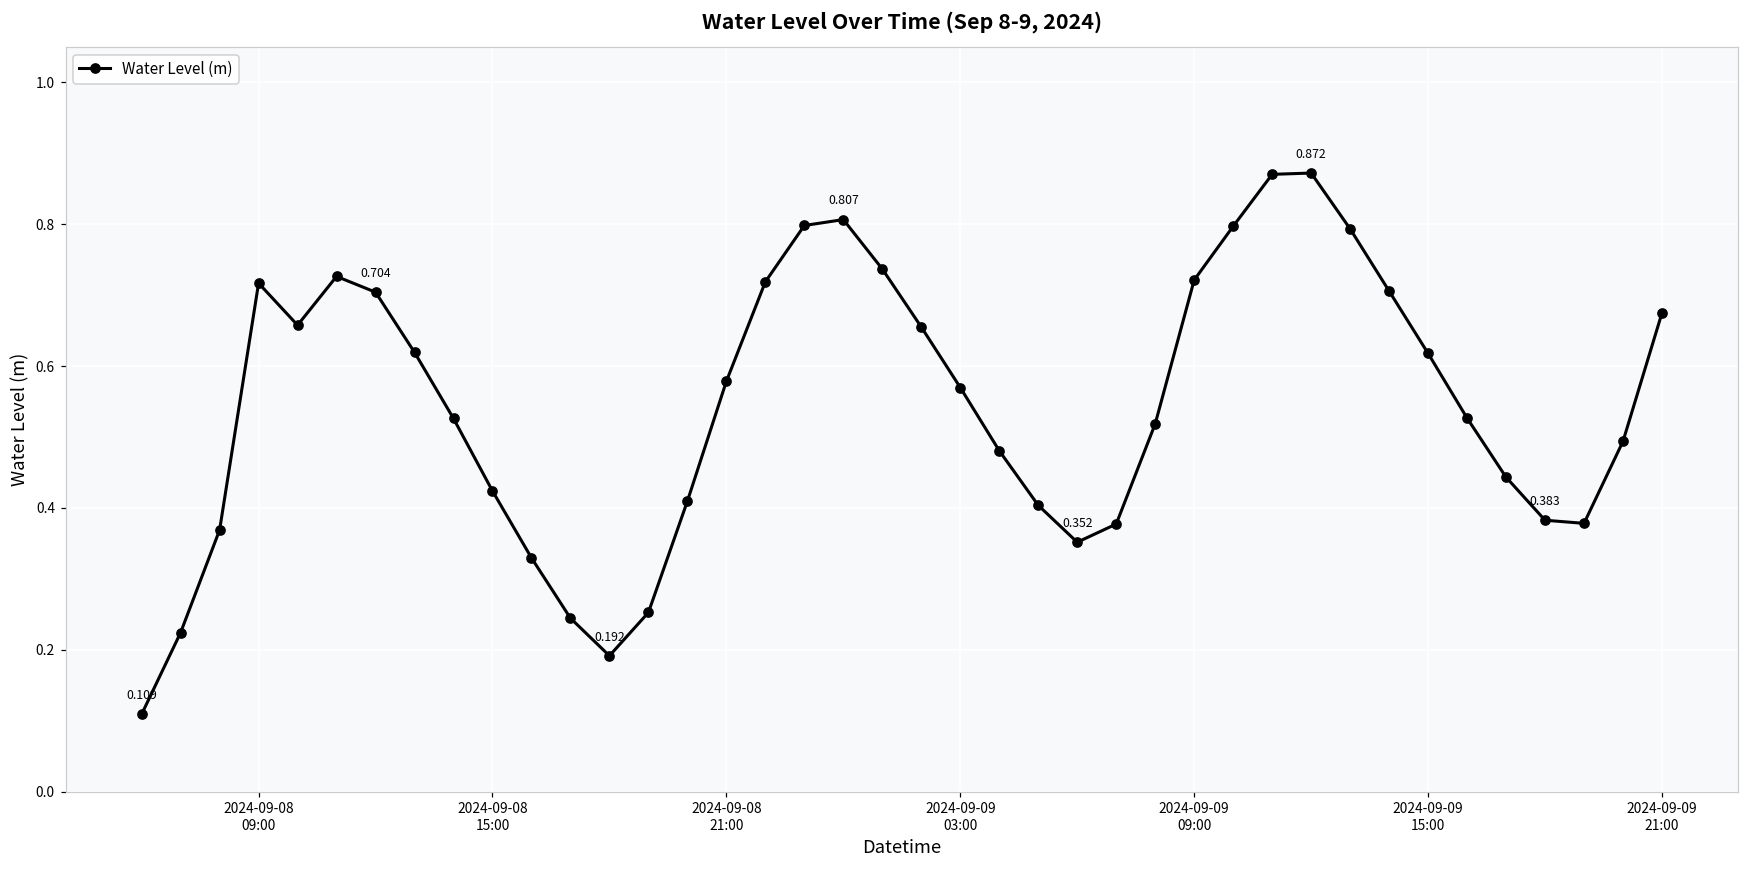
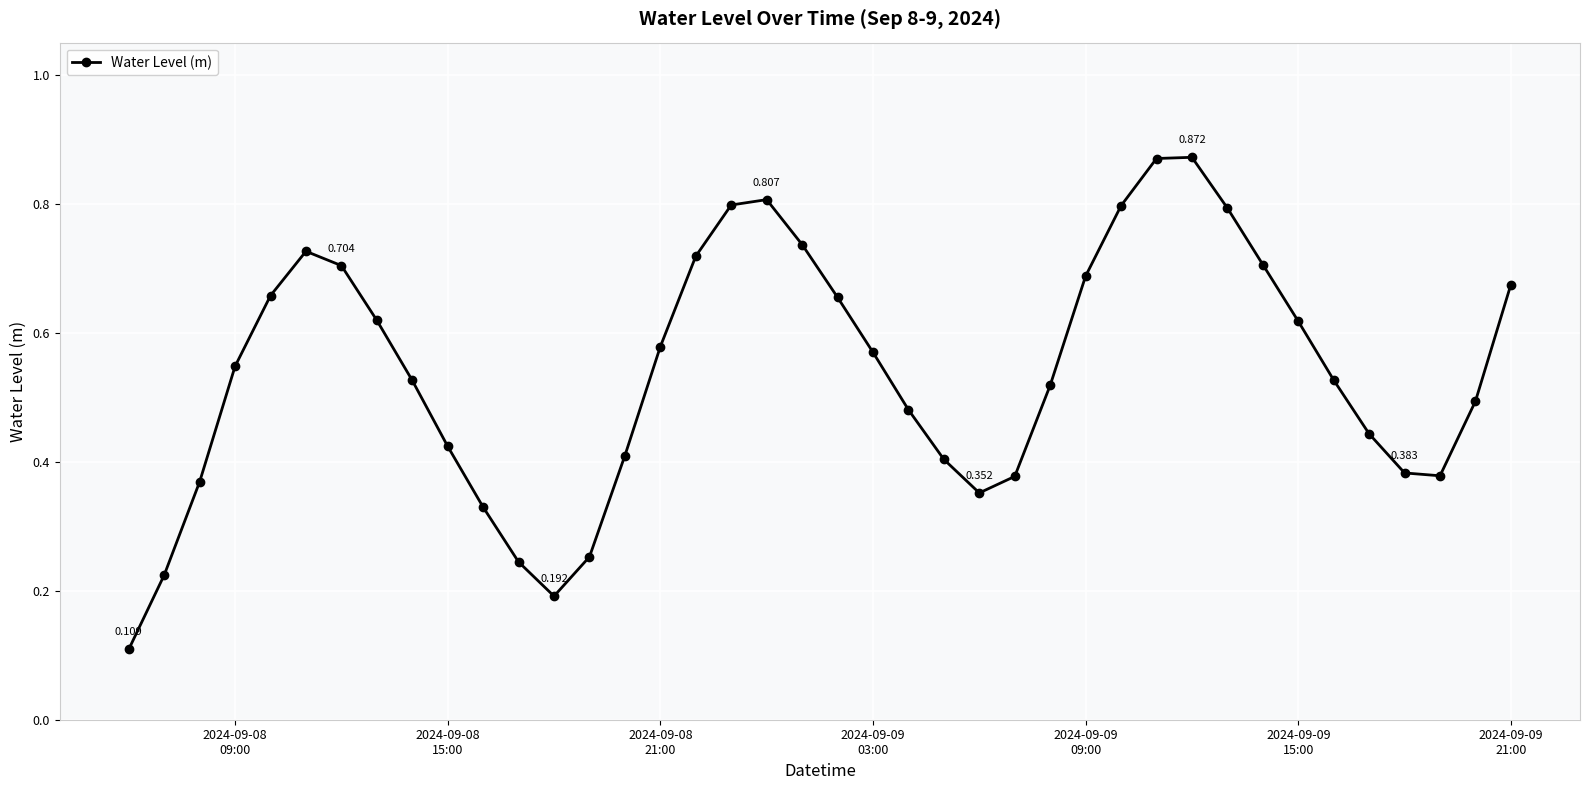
2024-09-08 09:00: 0.72 -> 0.55
2024-09-09 09:00: 0.72 -> 0.69
